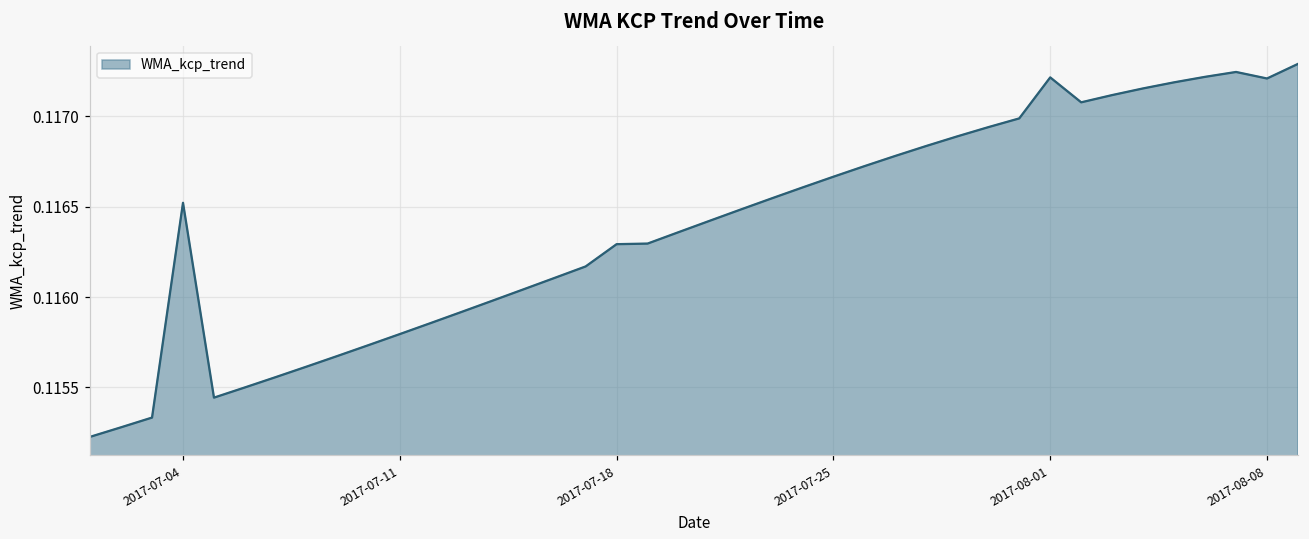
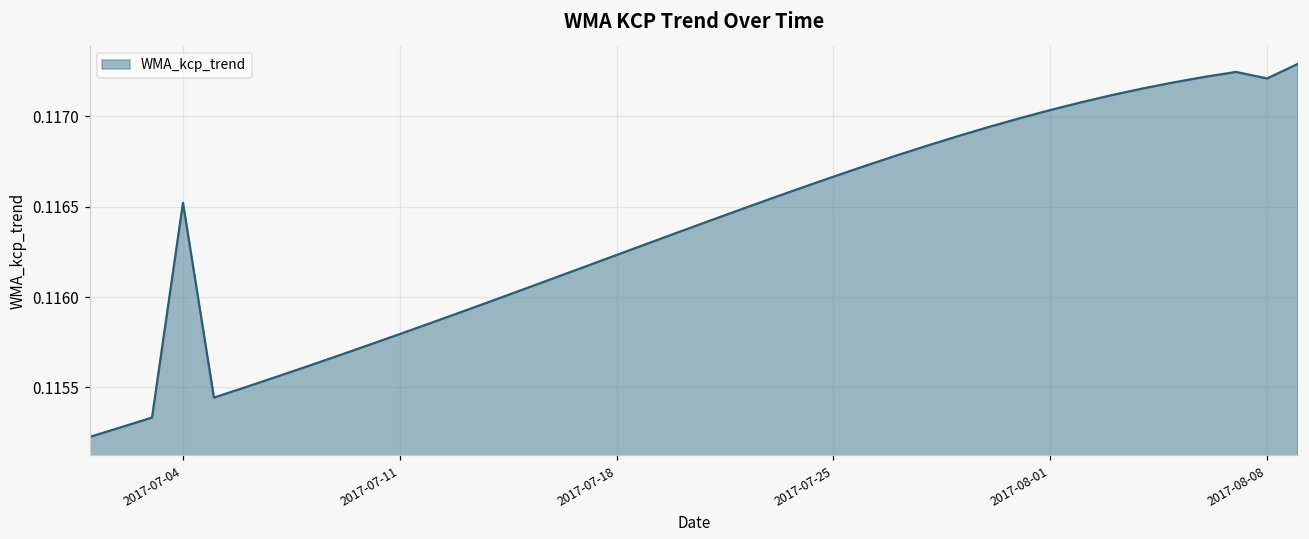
2017-07-18: 0.11629 -> 0.11623
2017-08-01: 0.11722 -> 0.11704
